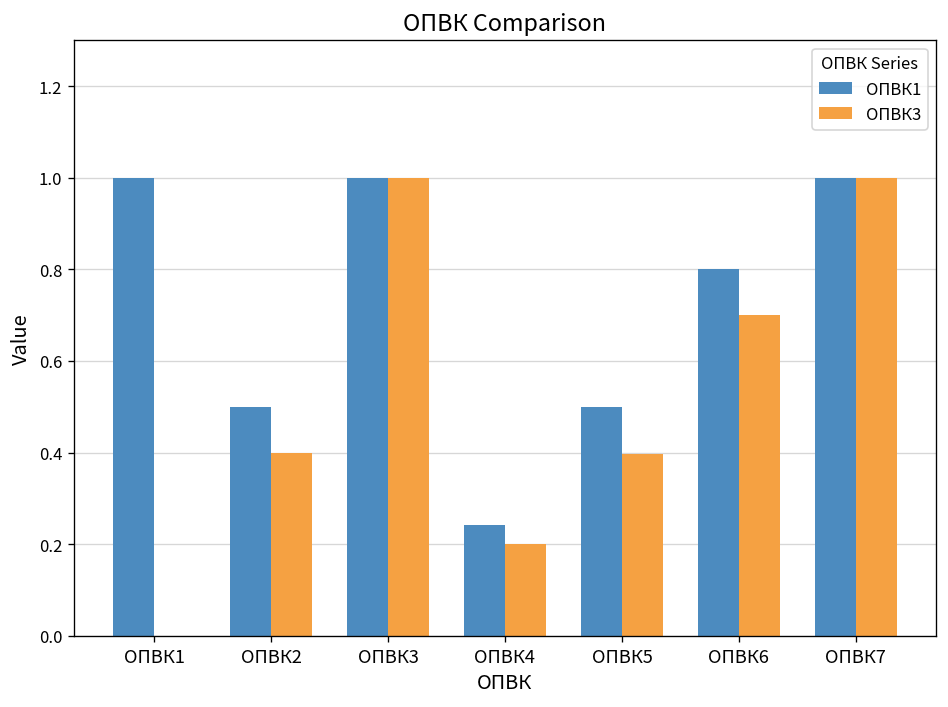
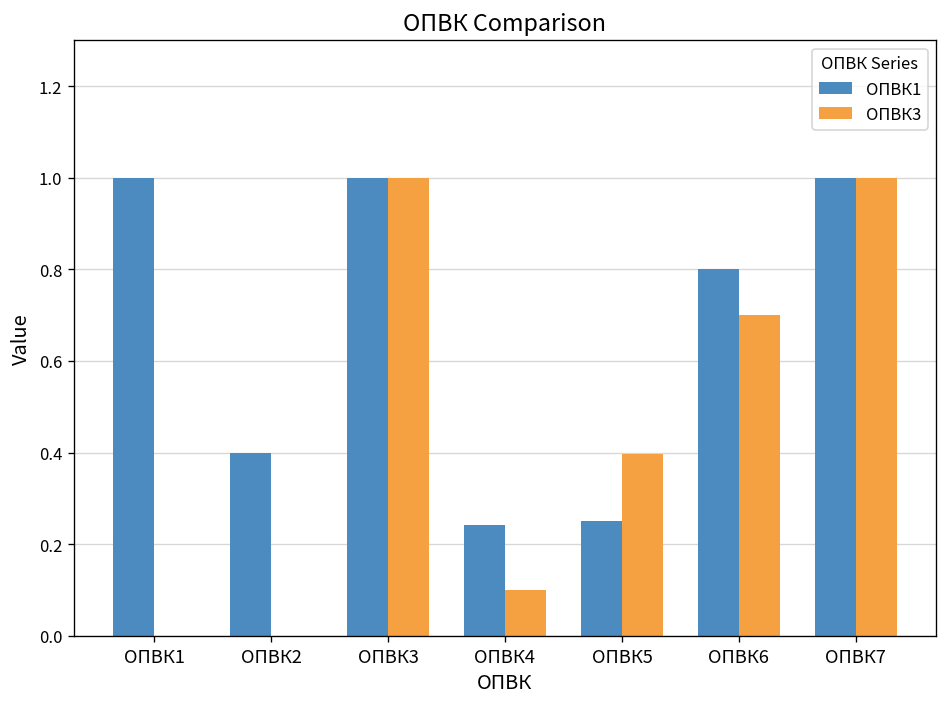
ОПВК1, ОПВК2: 0.5 -> 0.4
ОПВК3, ОПВК2: 0.4 -> 0.0
ОПВК3, ОПВК4: 0.2 -> 0.1
ОПВК1, ОПВК5: 0.50 -> 0.25
